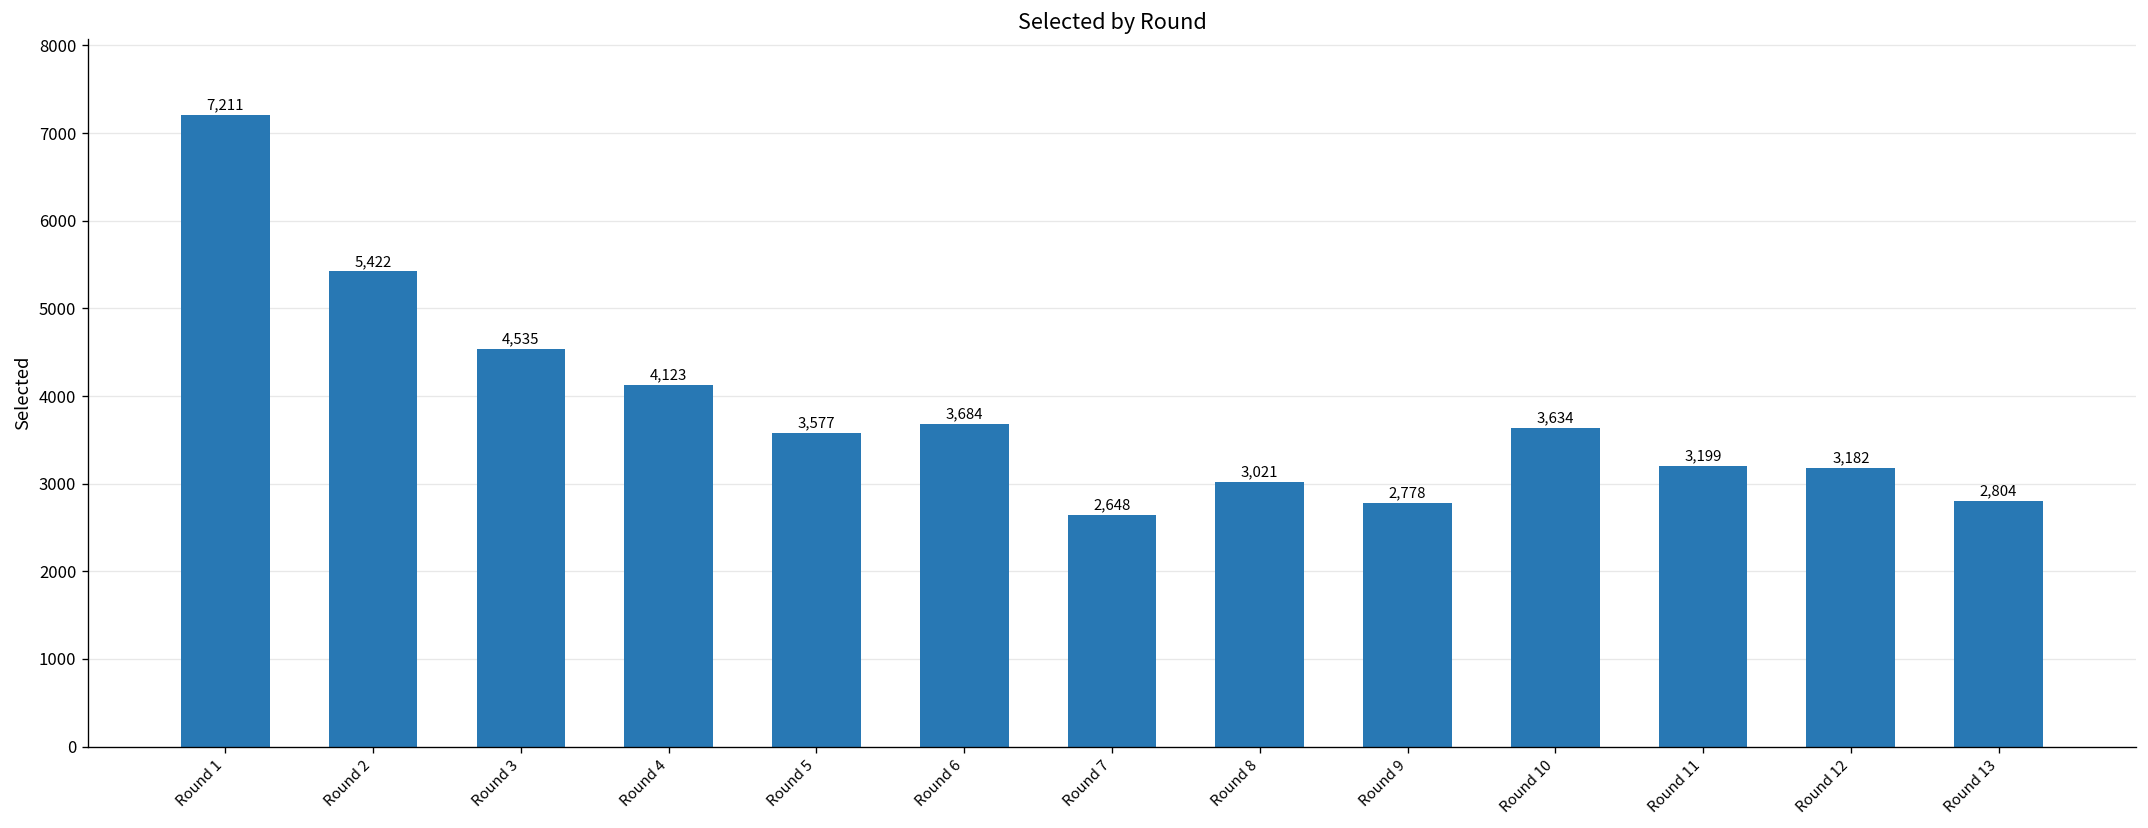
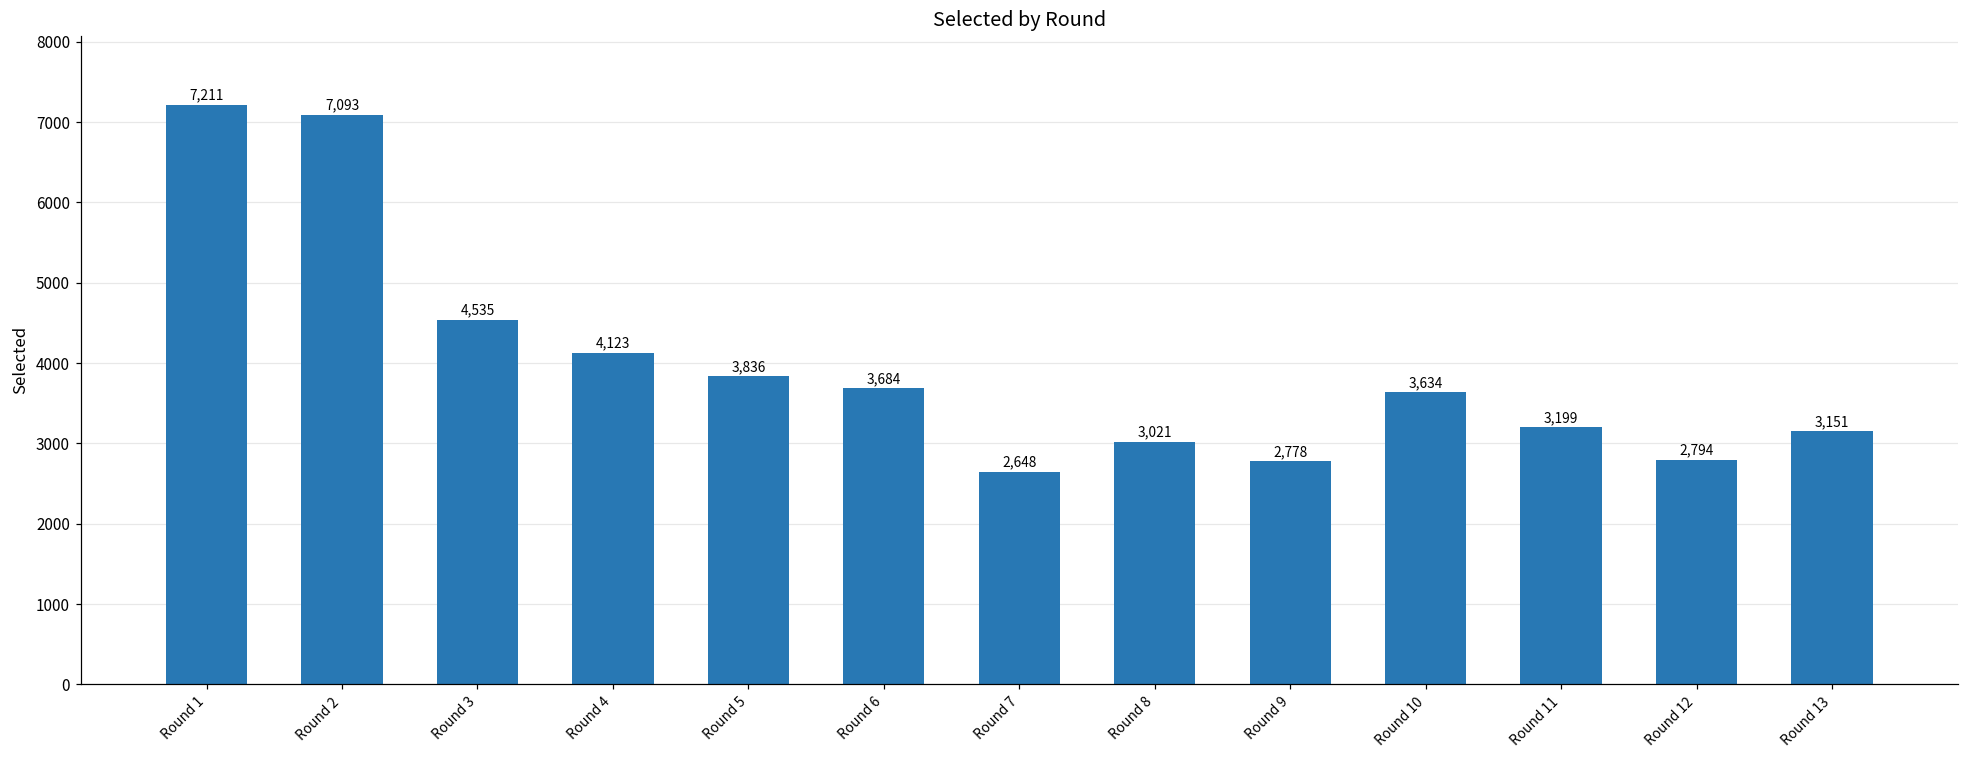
Round 2: 5,422 -> 7,093
Round 5: 3,577 -> 3,836
Round 12: 3,182 -> 2,794
Round 13: 2,804 -> 3,151
